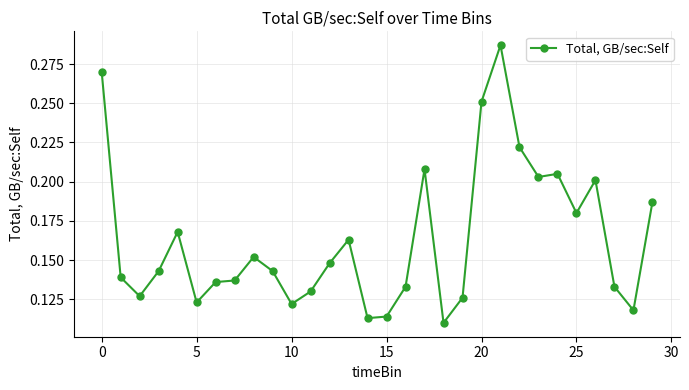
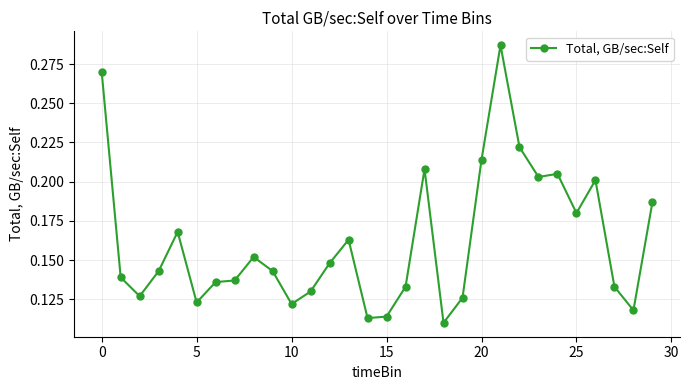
20: 0.251 -> 0.214
